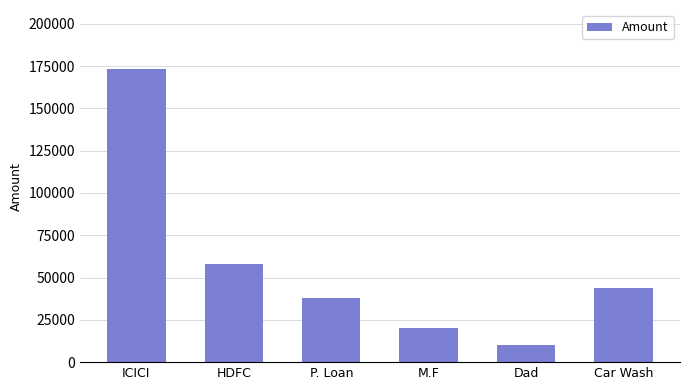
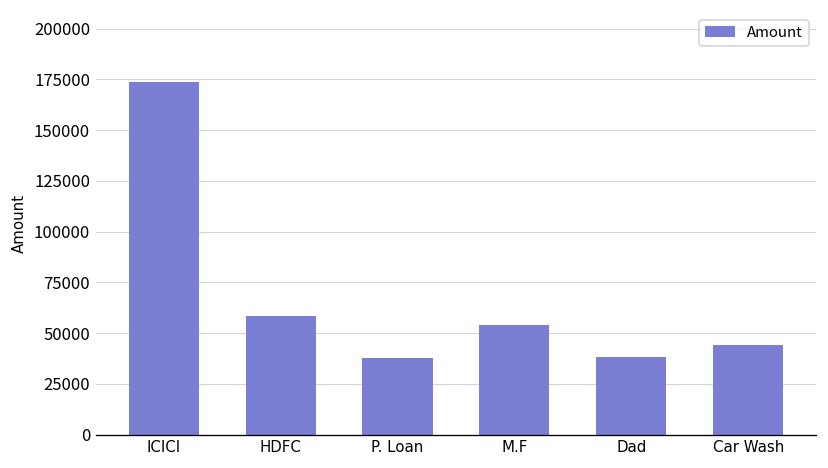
M.F: 20000 -> 54000
Dad: 10000 -> 38000
